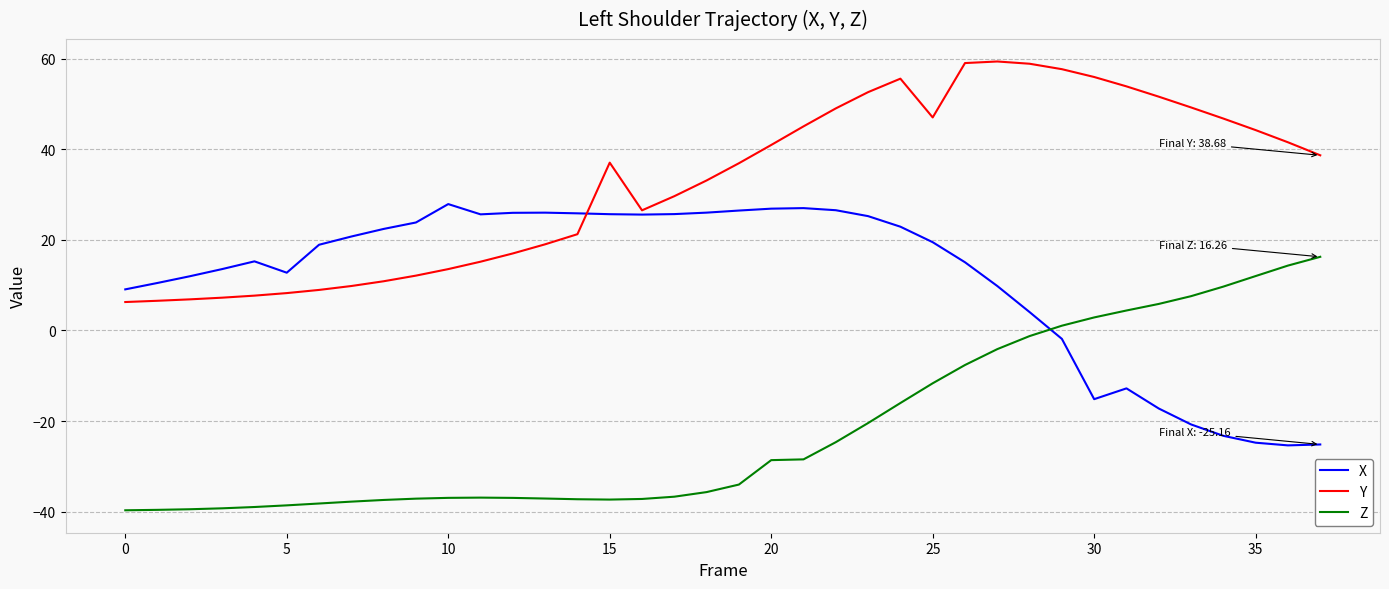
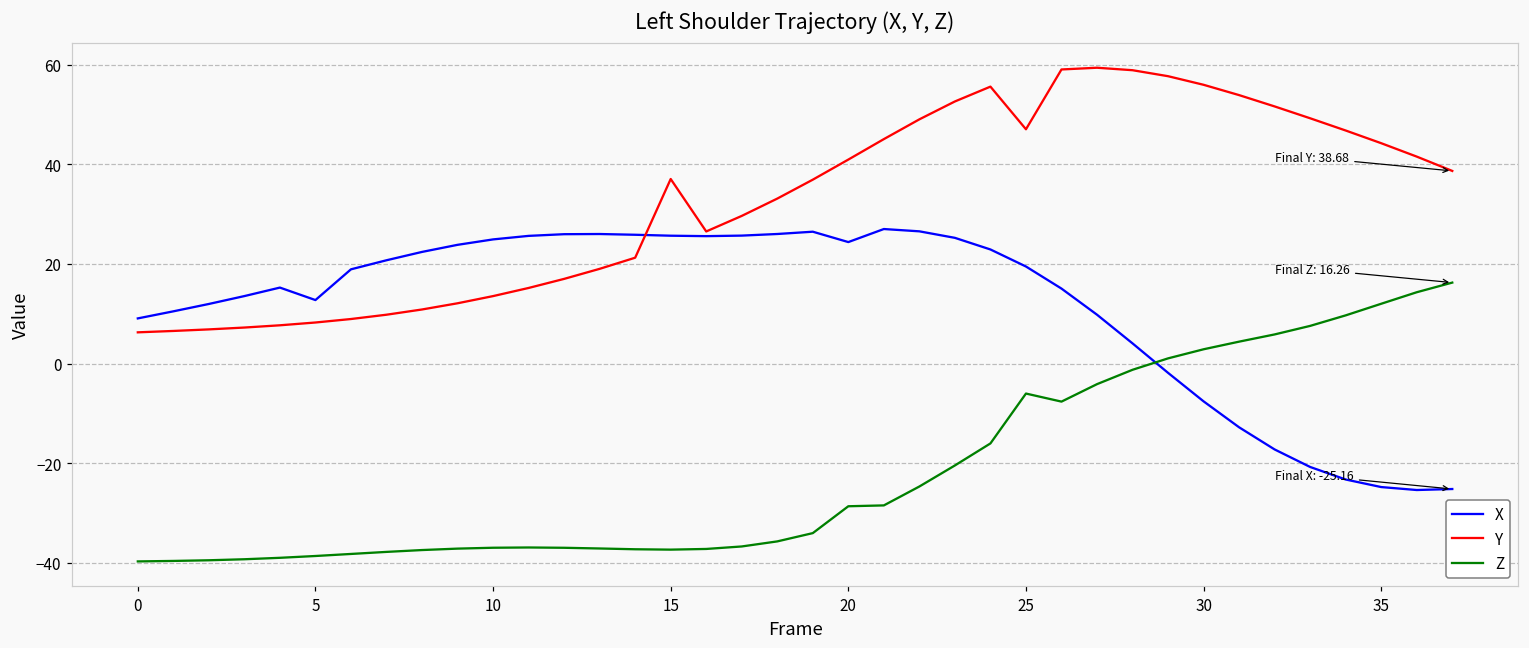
X, 10: 28 -> 25
X, 20: 27 -> 24
Z, 25: -12 -> -6
X, 30: -15 -> -8
